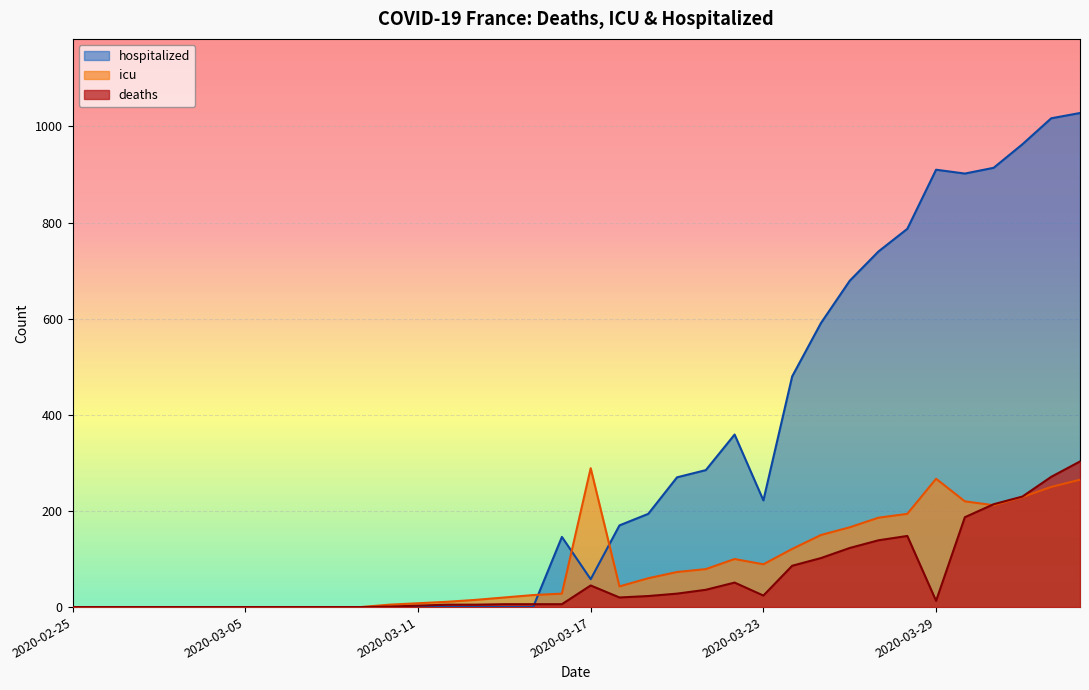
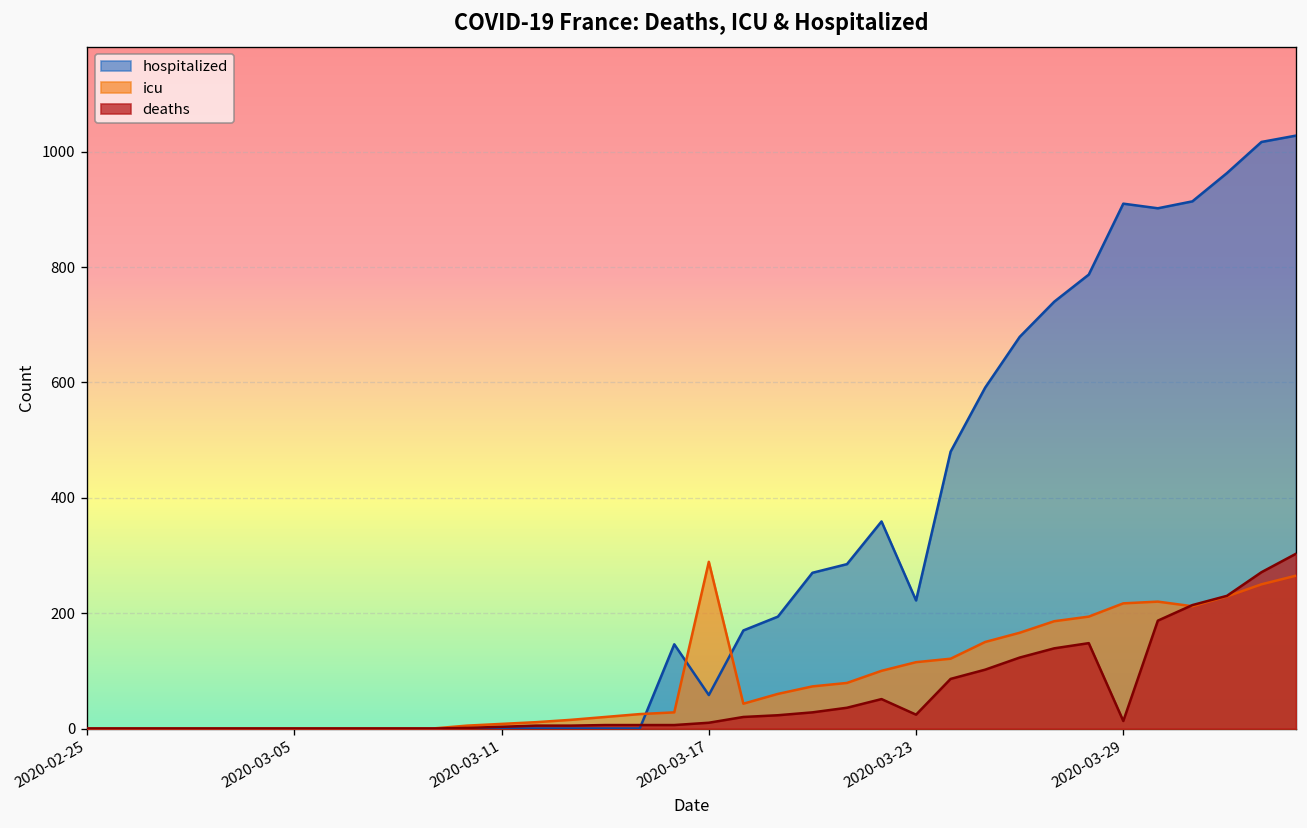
deaths, 2020-03-17: 50 -> 10
icu, 2020-03-23: 90 -> 120
icu, 2020-03-29: 270 -> 220
